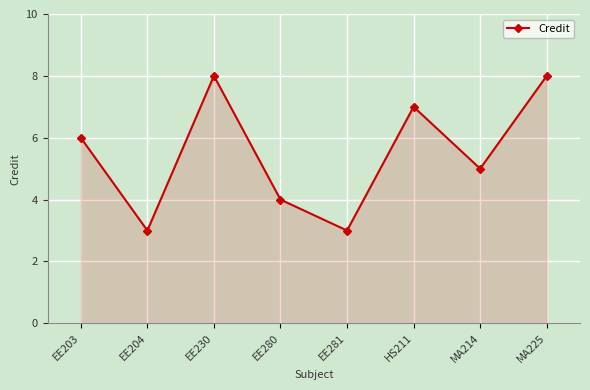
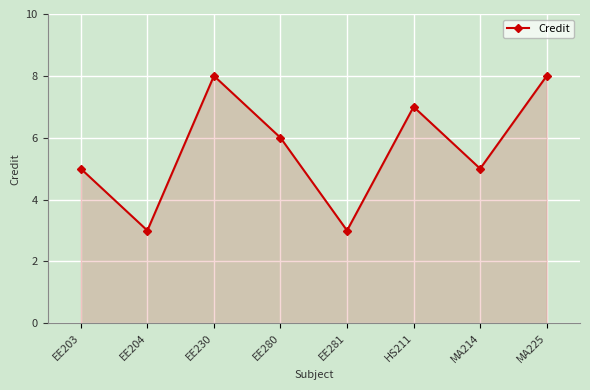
EE203: 6 -> 5
EE280: 4 -> 6
